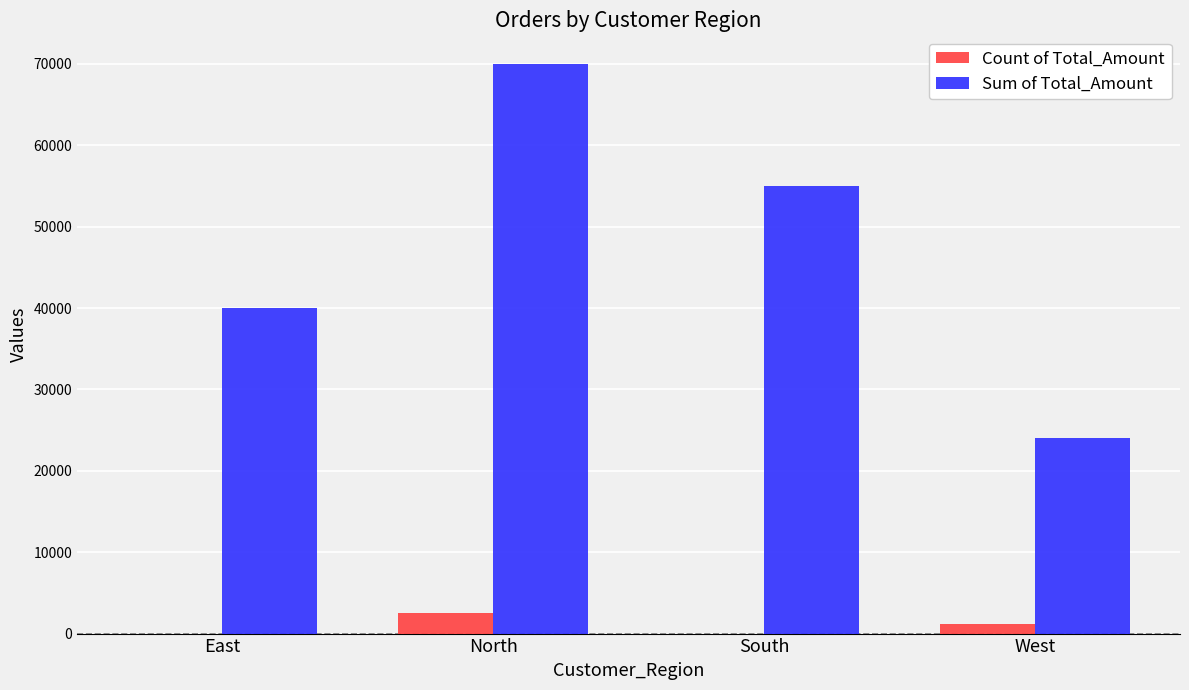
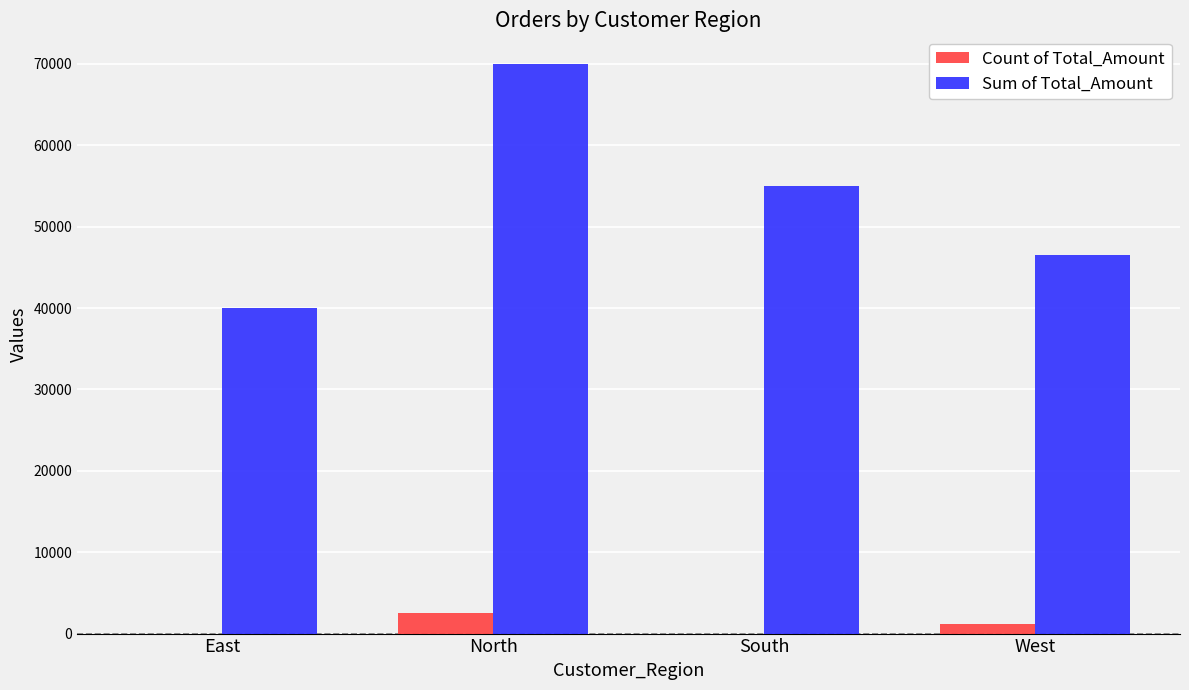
Sum of Total_Amount, West: 24000 -> 46000
